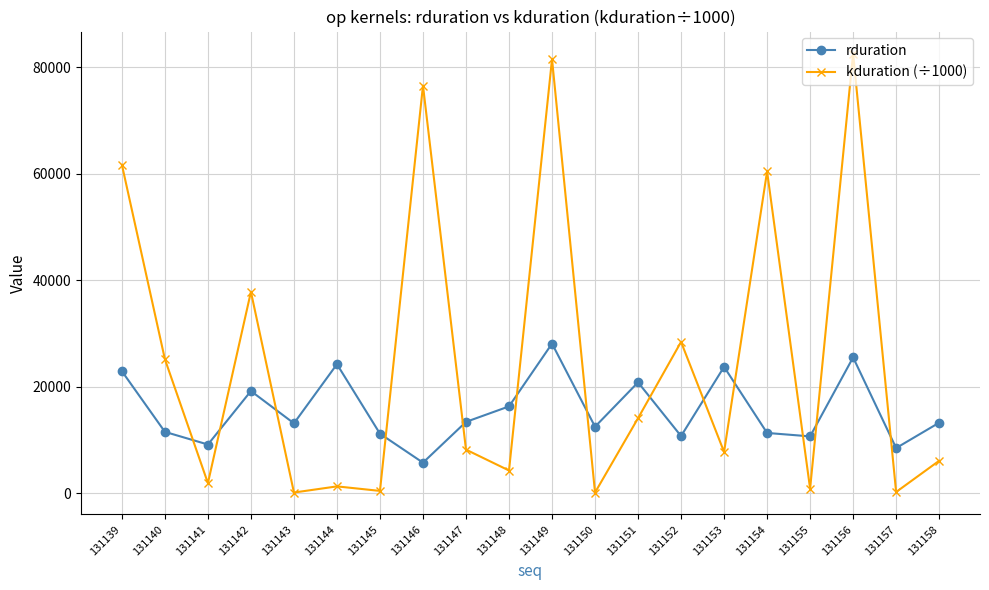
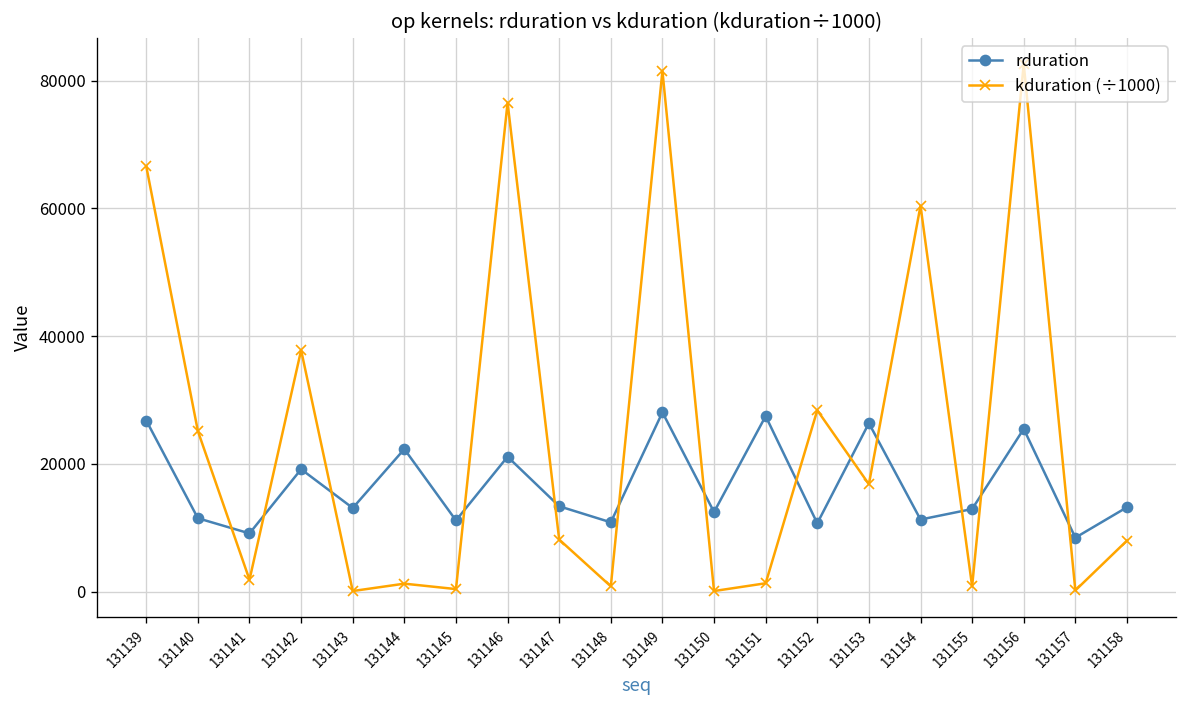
rduration, 131139: 23000 -> 27000
kduration (÷1000), 131139: 62000 -> 67000
rduration, 131144: 24000 -> 22000
rduration, 131146: 6000 -> 21000
rduration, 131148: 16000 -> 11000
kduration (÷1000), 131148: 4000 -> 1000
rduration, 131151: 21000 -> 27000
kduration (÷1000), 131151: 14000 -> 1000
rduration, 131153: 24000 -> 26000
kduration (÷1000), 131153: 8000 -> 17000
rduration, 131155: 11000 -> 13000
kduration (÷1000), 131158: 6000 -> 8000
